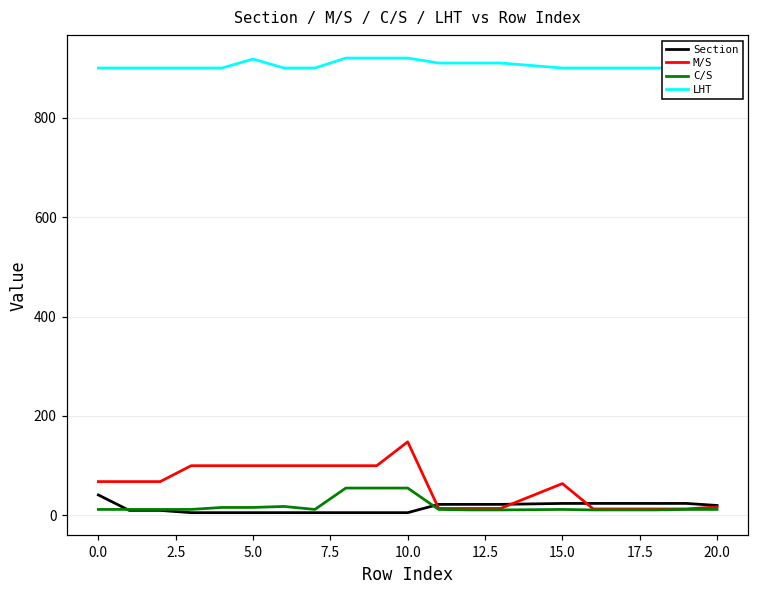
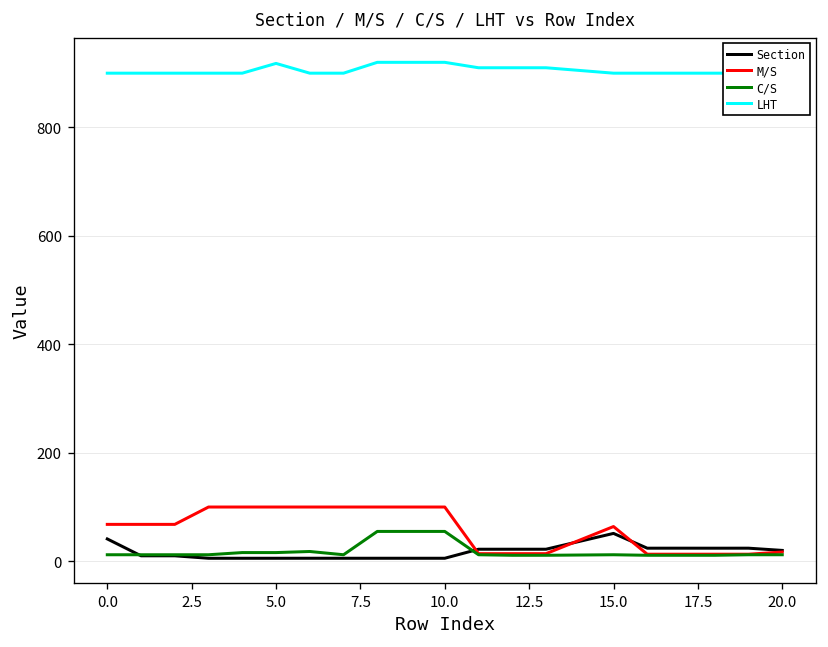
M/S, 10.0: 150 -> 100
Section, 15.0: 20 -> 50
